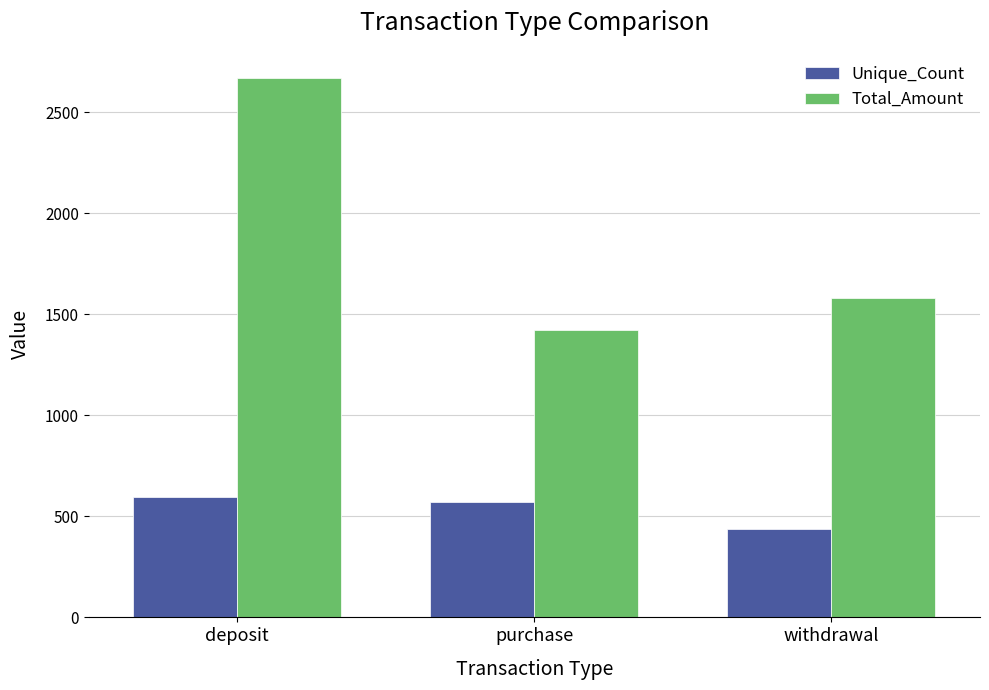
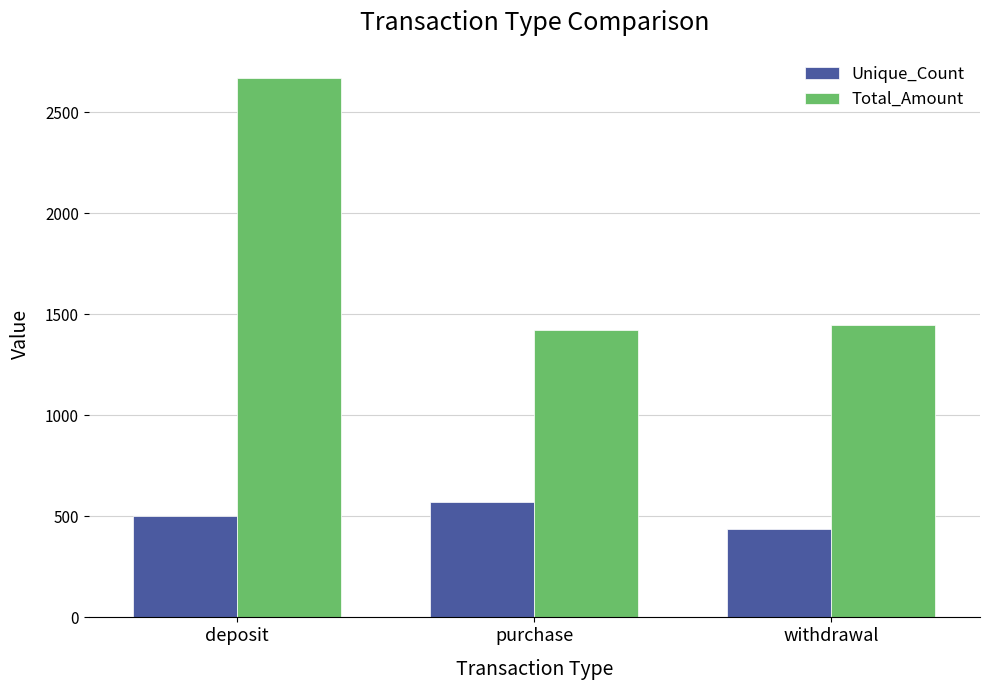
Unique_Count, deposit: 600 -> 500
Total_Amount, withdrawal: 1580 -> 1450
